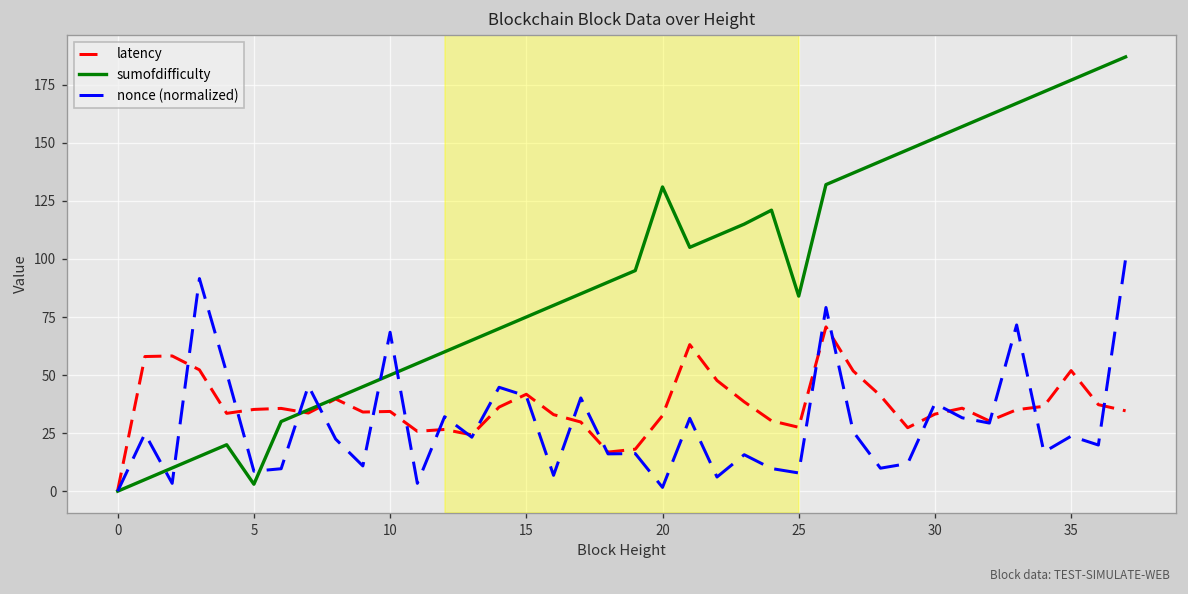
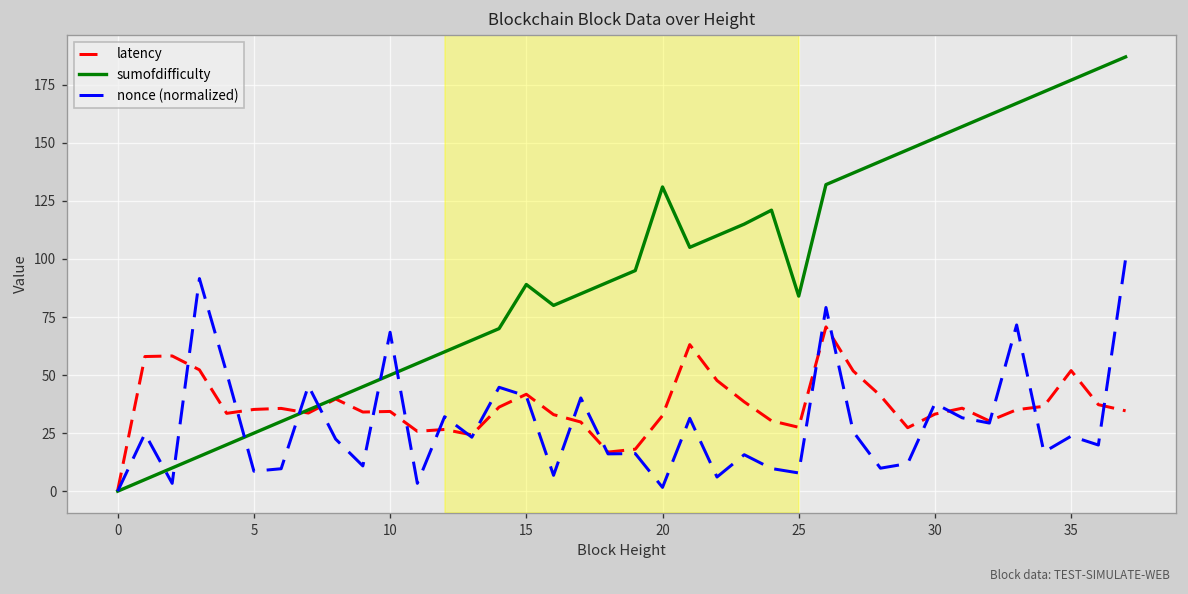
sumofdifficulty, 5: 3 -> 25
sumofdifficulty, 15: 75 -> 89
